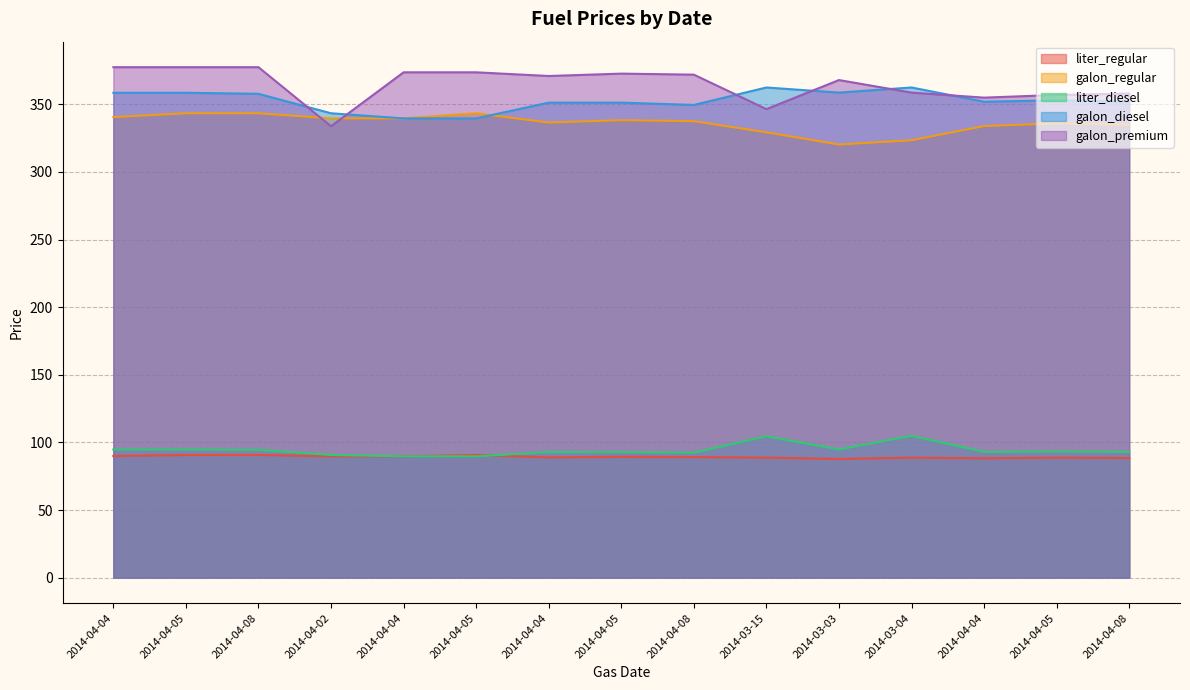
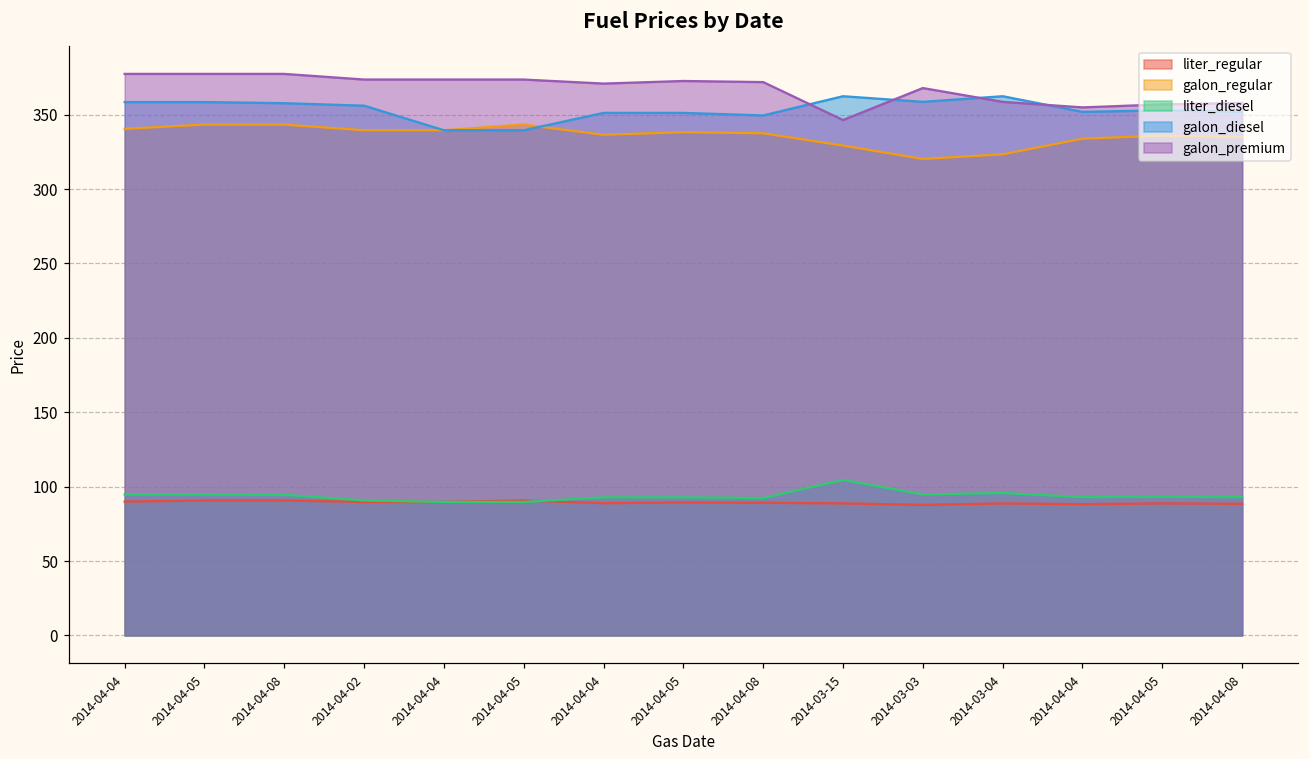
galon_diesel, 2014-04-02: 343 -> 356
galon_premium, 2014-04-02: 334 -> 374
liter_diesel, 2014-03-04: 105 -> 96
